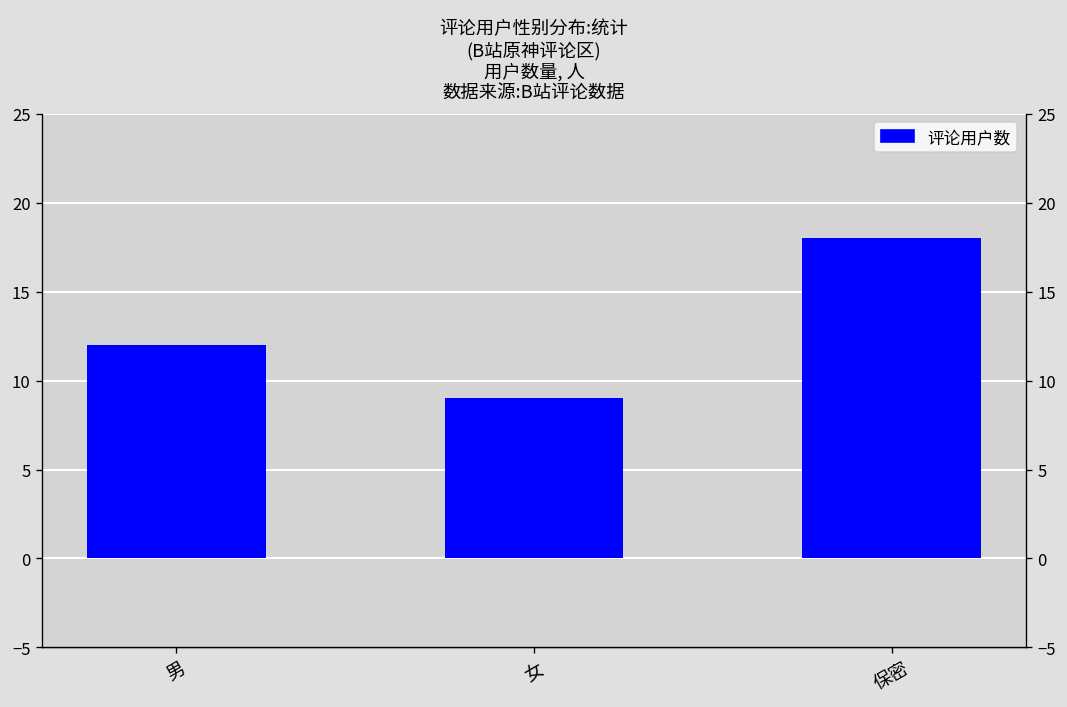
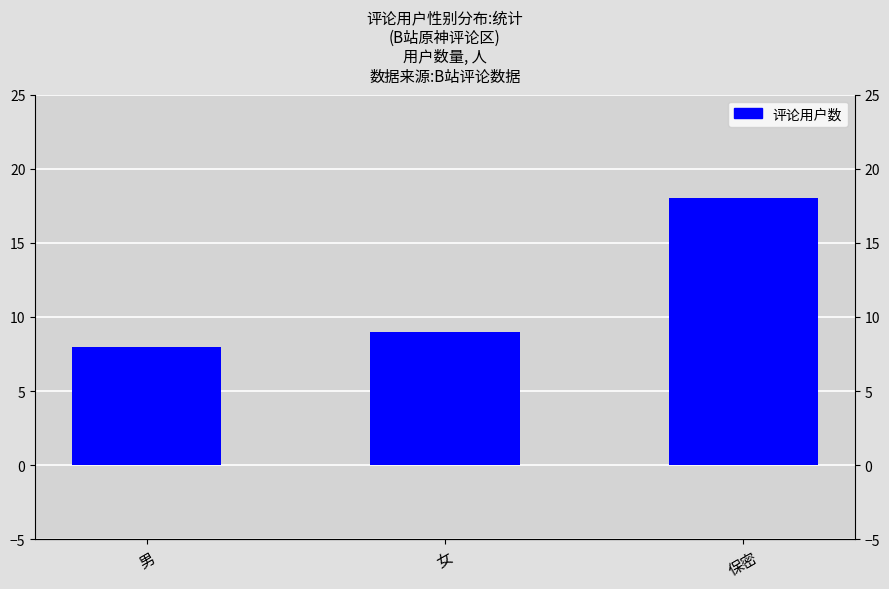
男: 12 -> 8
